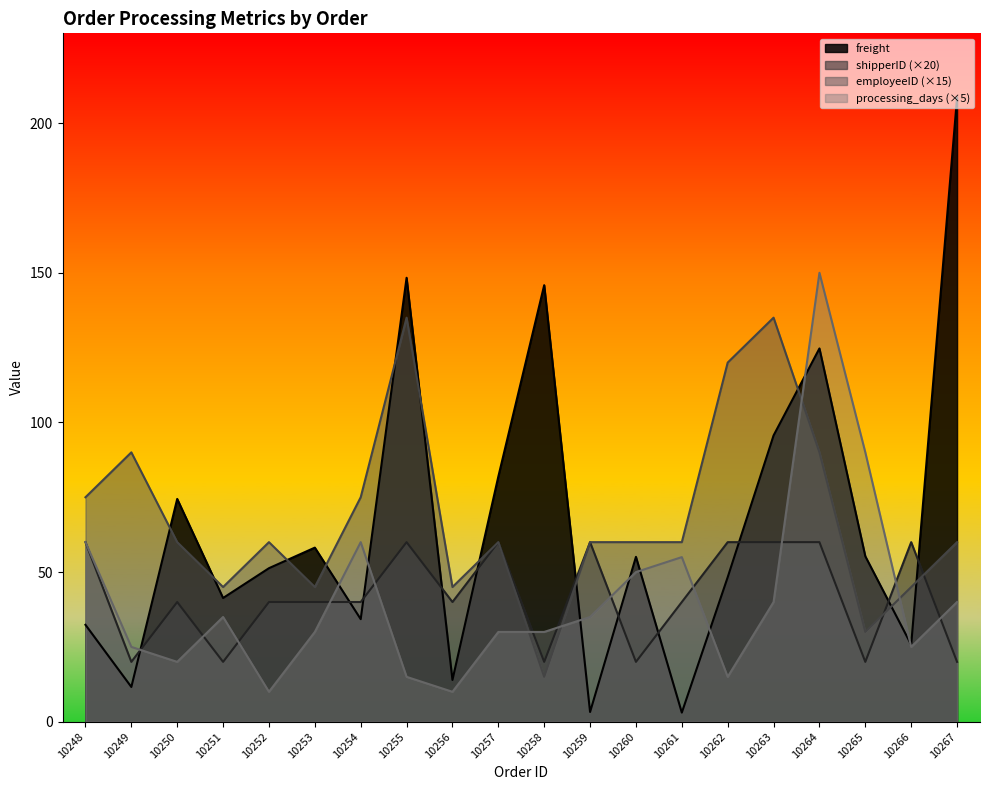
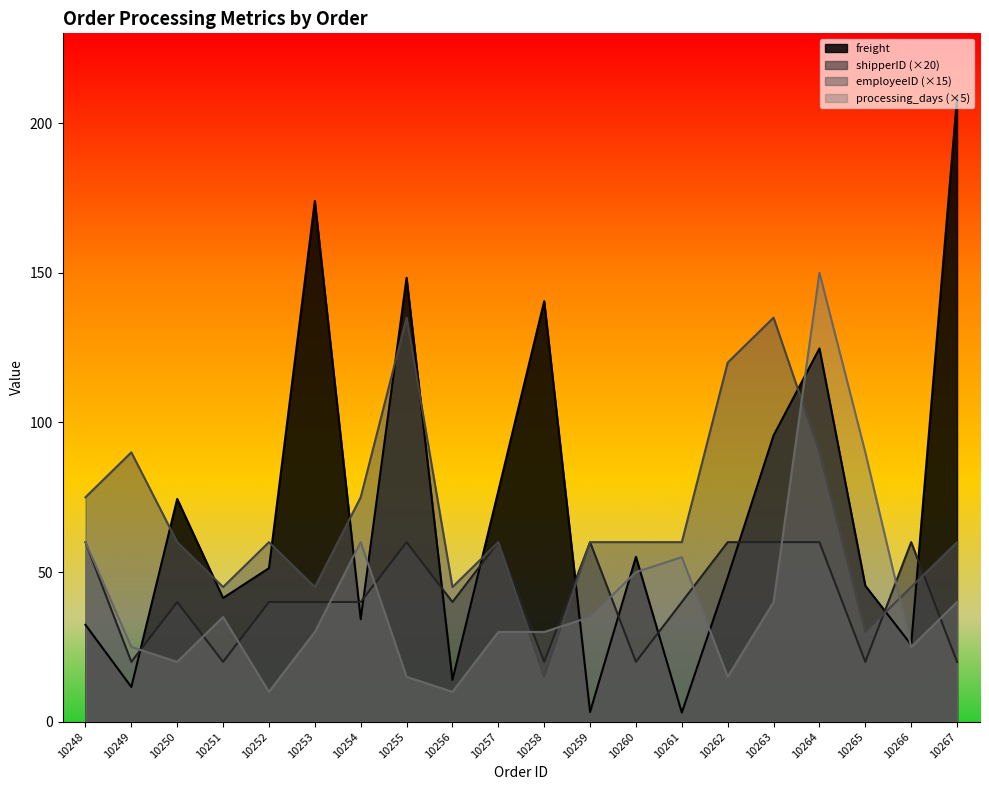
freight, 10253: 58 -> 174
freight, 10257: 82 -> 77
freight, 10258: 146 -> 141
freight, 10265: 55 -> 45
